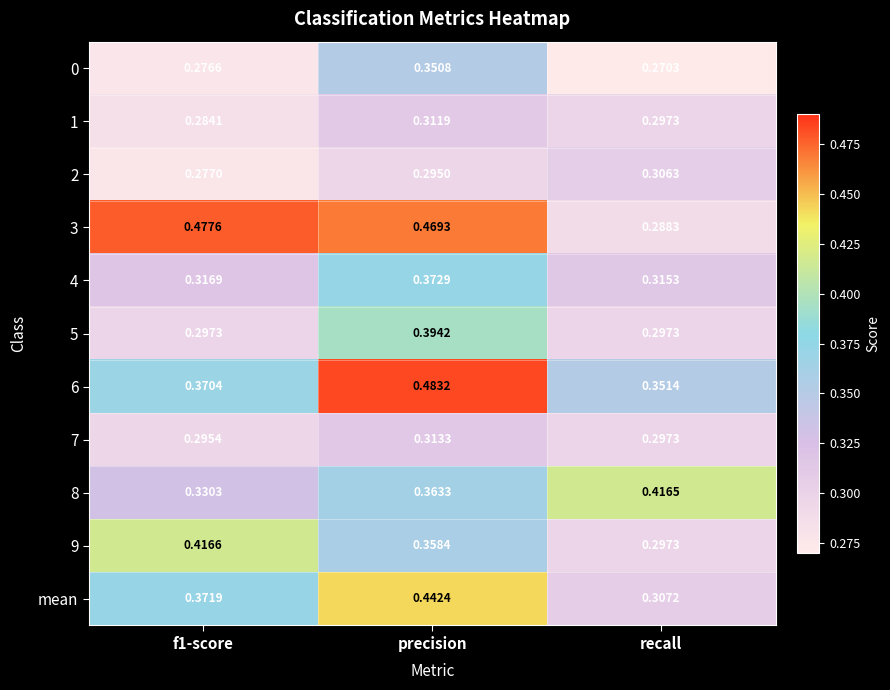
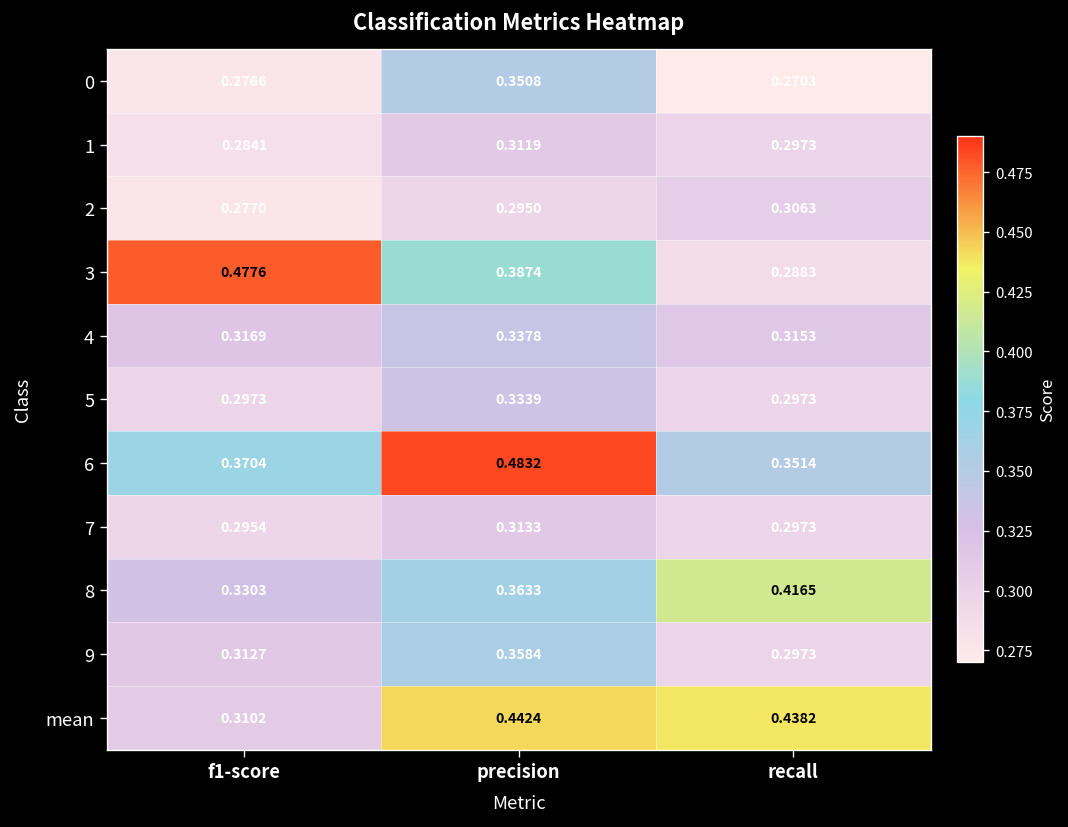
3, precision: 0.4693 -> 0.3874
4, precision: 0.3729 -> 0.3378
5, precision: 0.3942 -> 0.3339
9, f1-score: 0.4166 -> 0.3127
mean, f1-score: 0.3719 -> 0.3102
mean, recall: 0.3072 -> 0.4382
